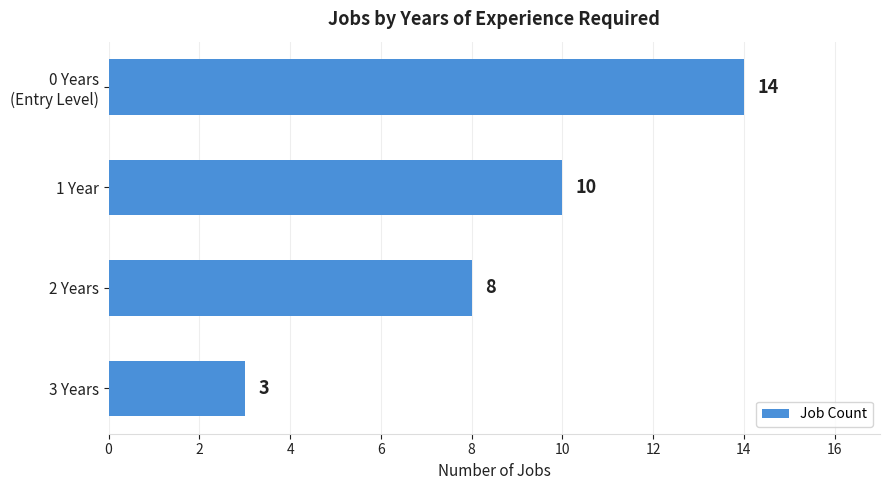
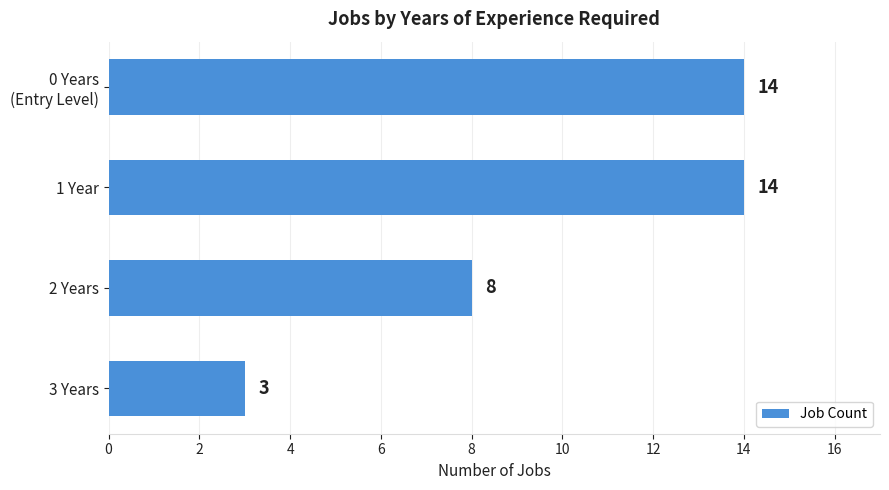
1 Year: 10 -> 14
